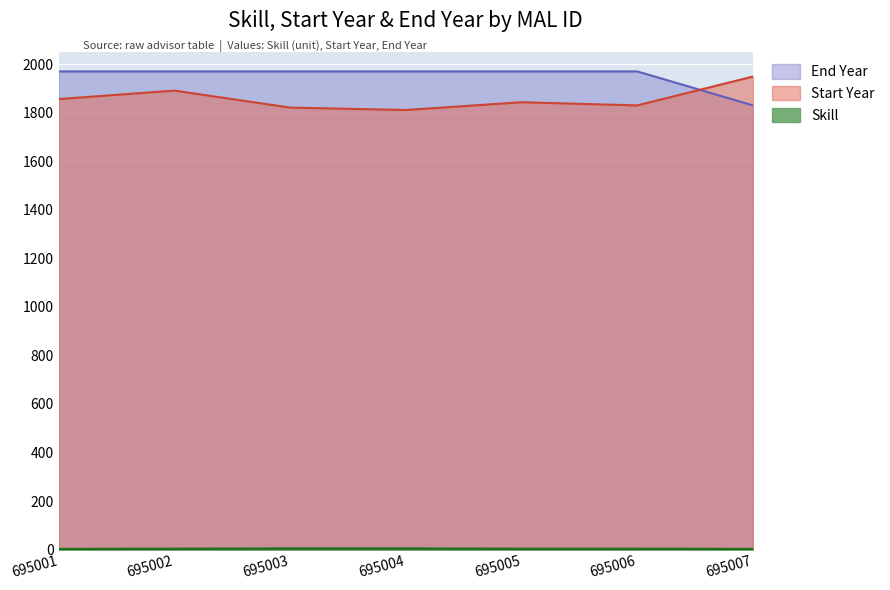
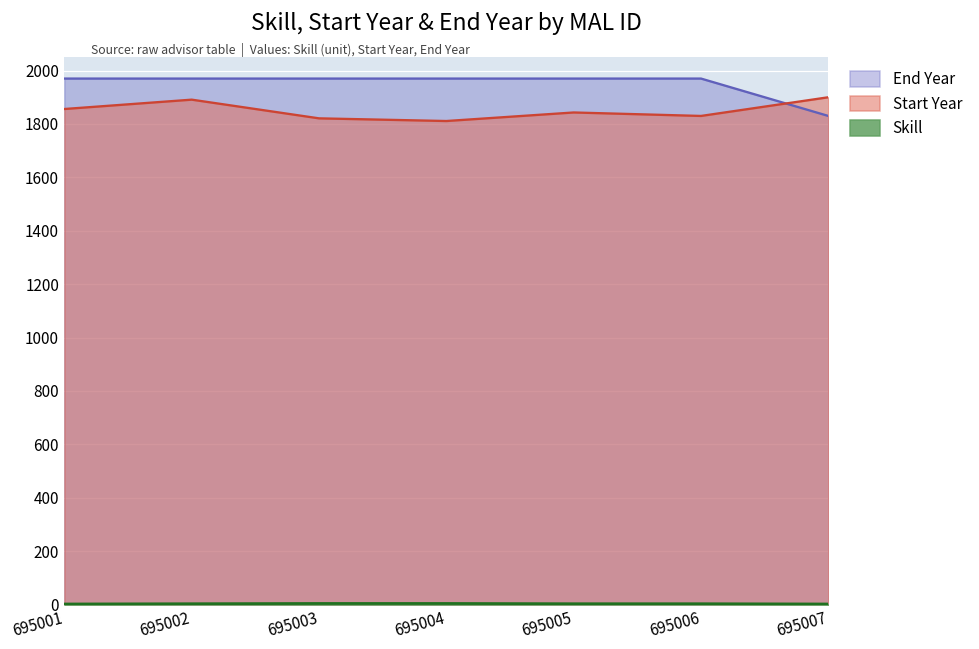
Start Year, 695007: 1950 -> 1900
